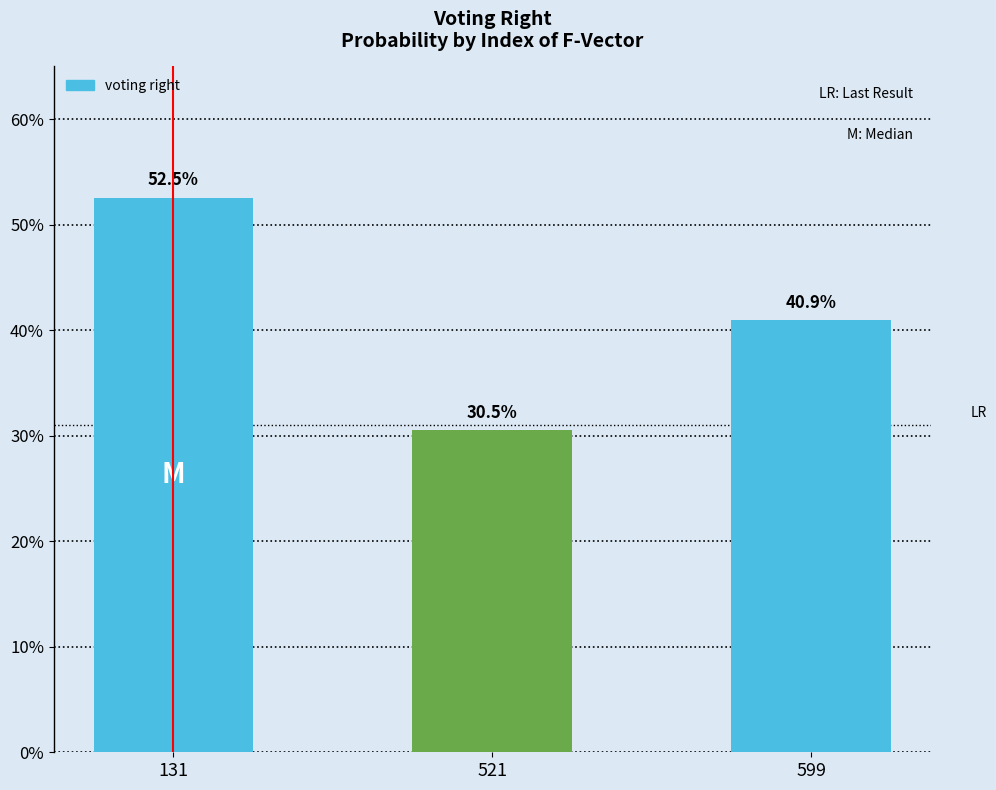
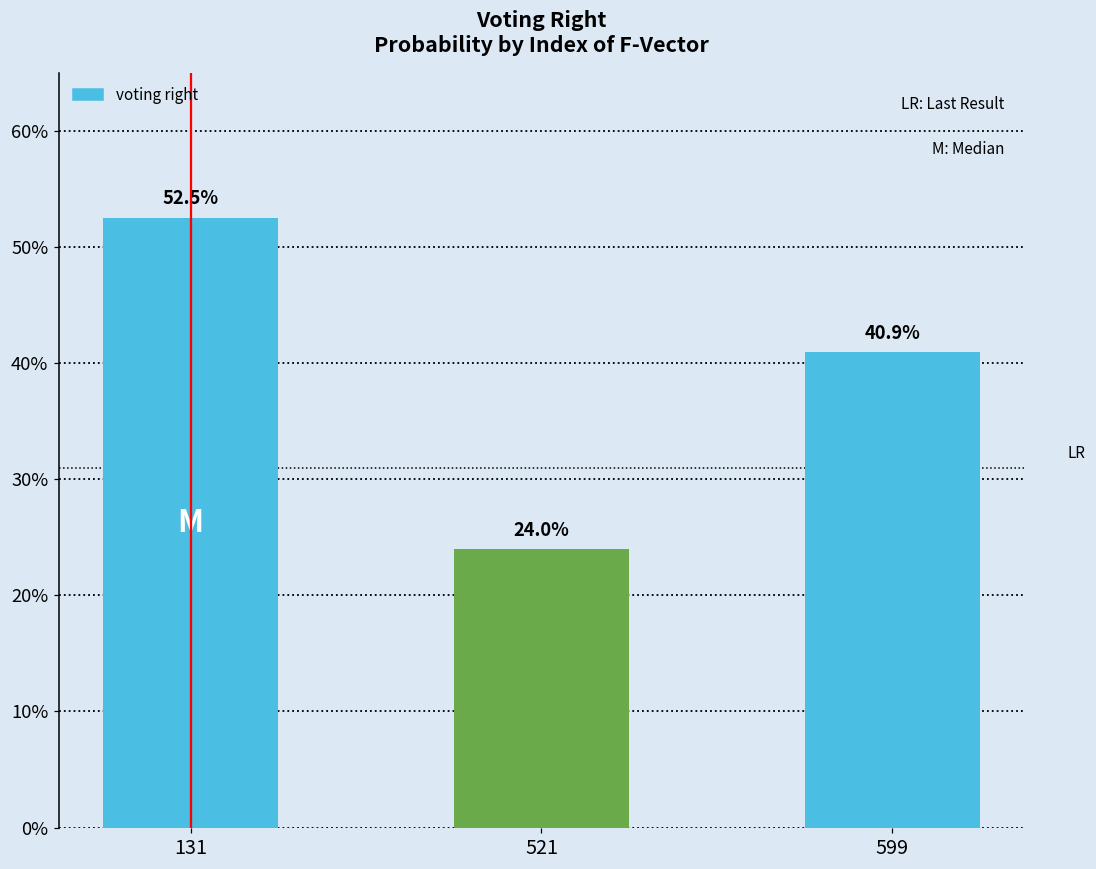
521: 30.5% -> 24.0%
